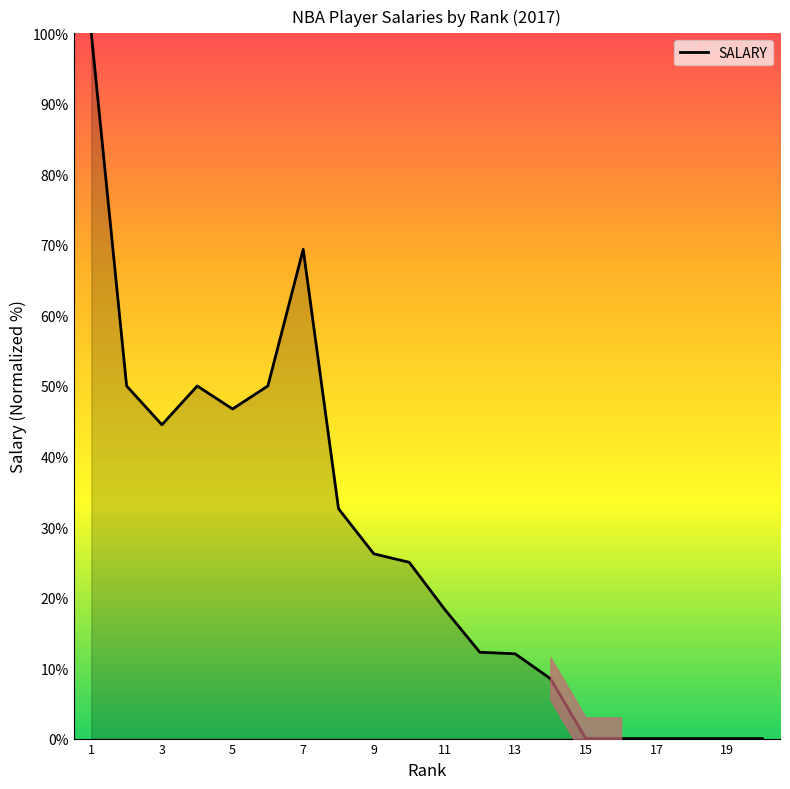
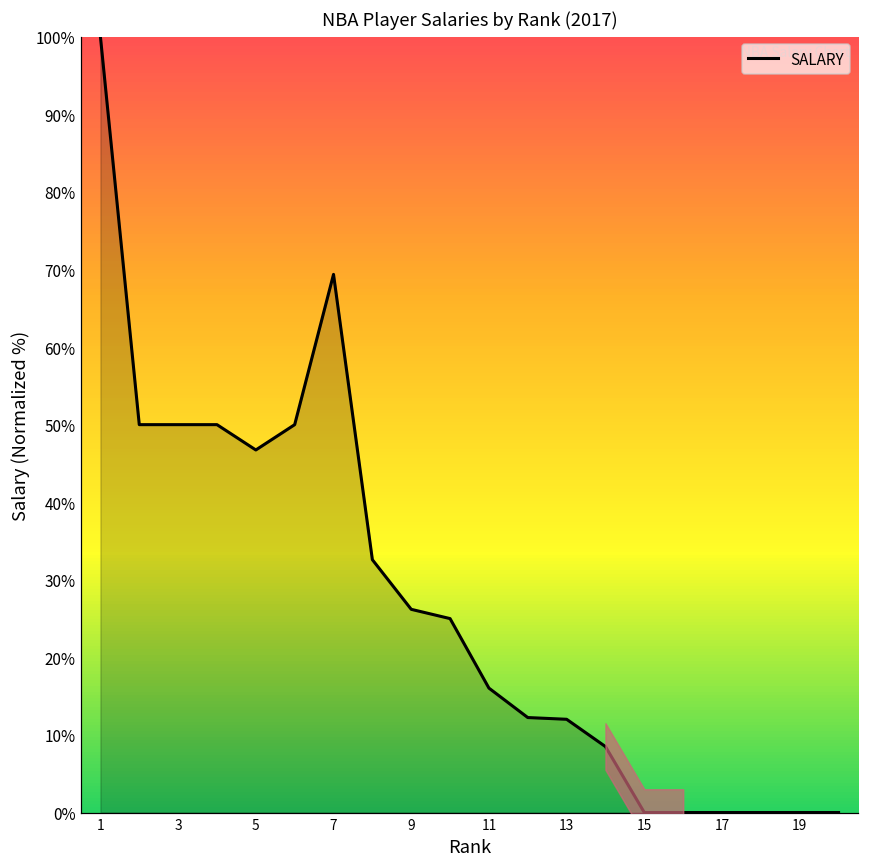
SALARY, 3: 44% -> 50%
SALARY, 11: 18% -> 16%
